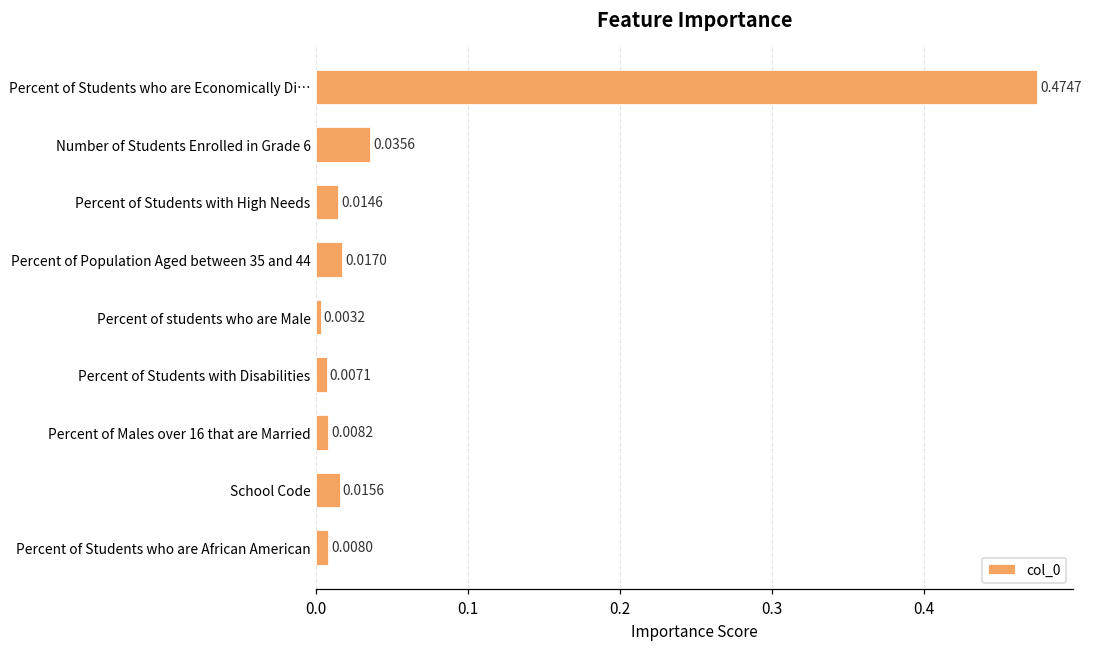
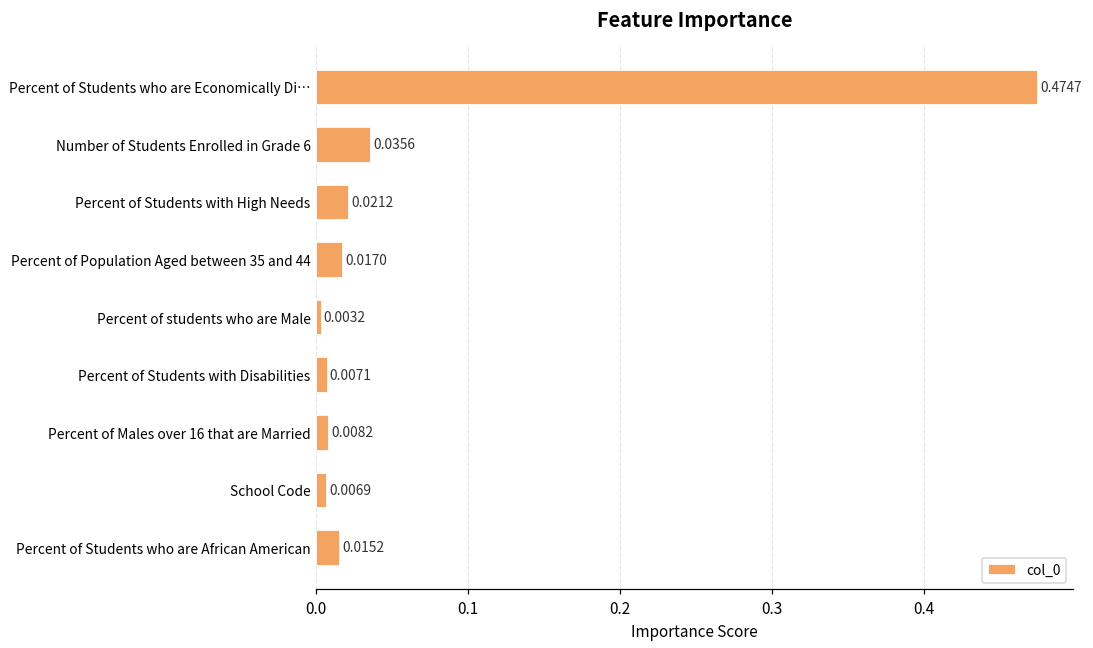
Percent of Students with High Needs: 0.0146 -> 0.0212
School Code: 0.0156 -> 0.0069
Percent of Students who are African American: 0.0080 -> 0.0152
